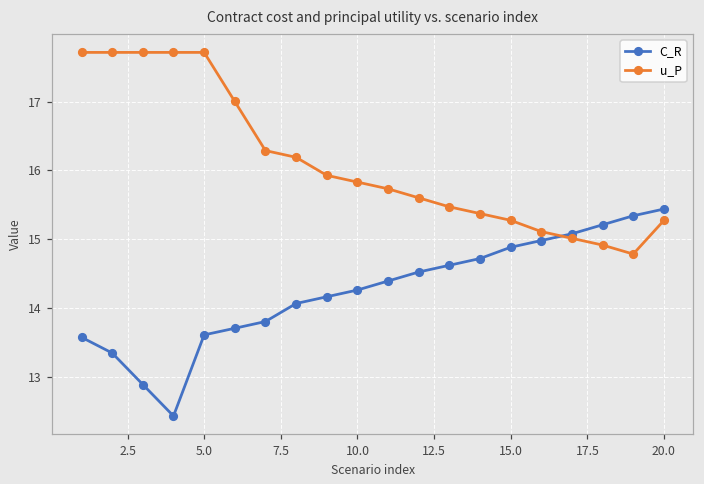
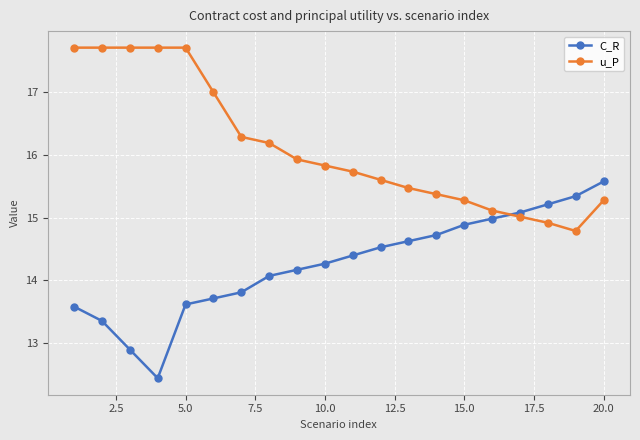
C_R, 20.0: 15.4 -> 15.6
